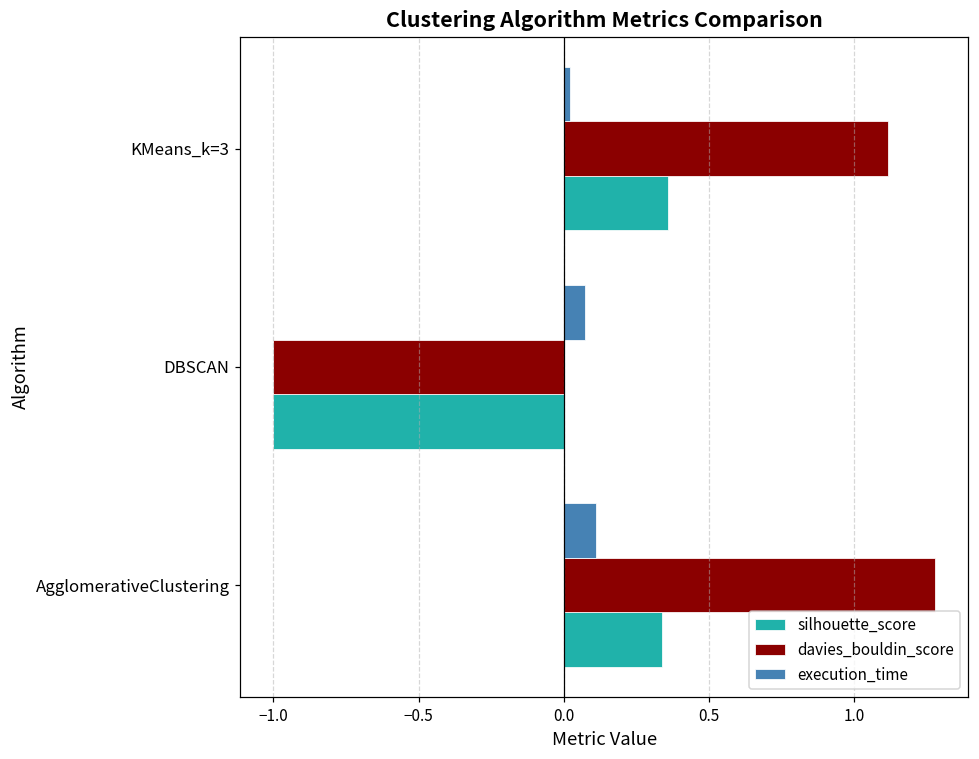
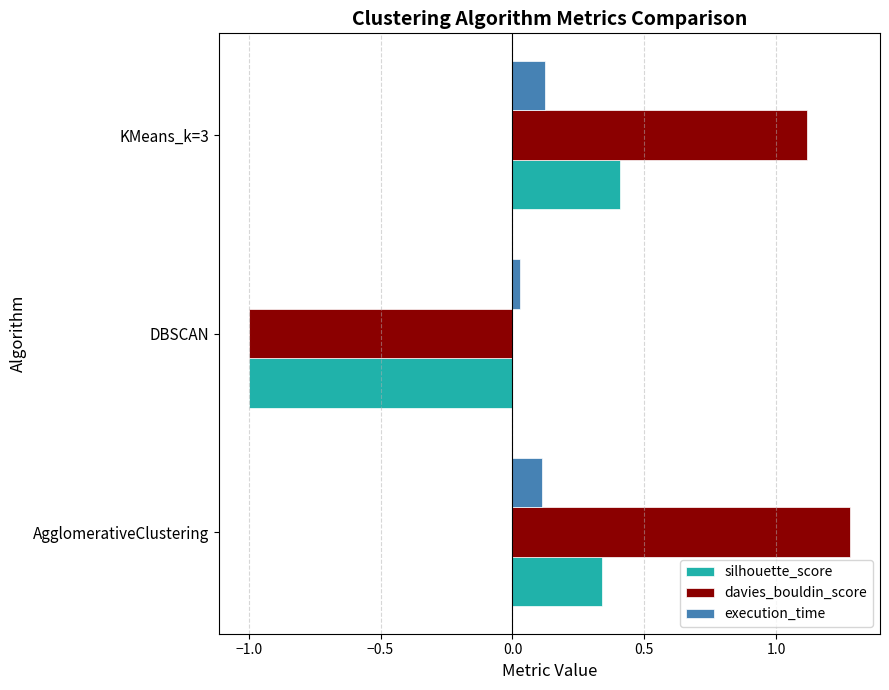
execution_time, KMeans_k=3: 0.02 -> 0.12
silhouette_score, KMeans_k=3: 0.36 -> 0.41
execution_time, DBSCAN: 0.07 -> 0.03
